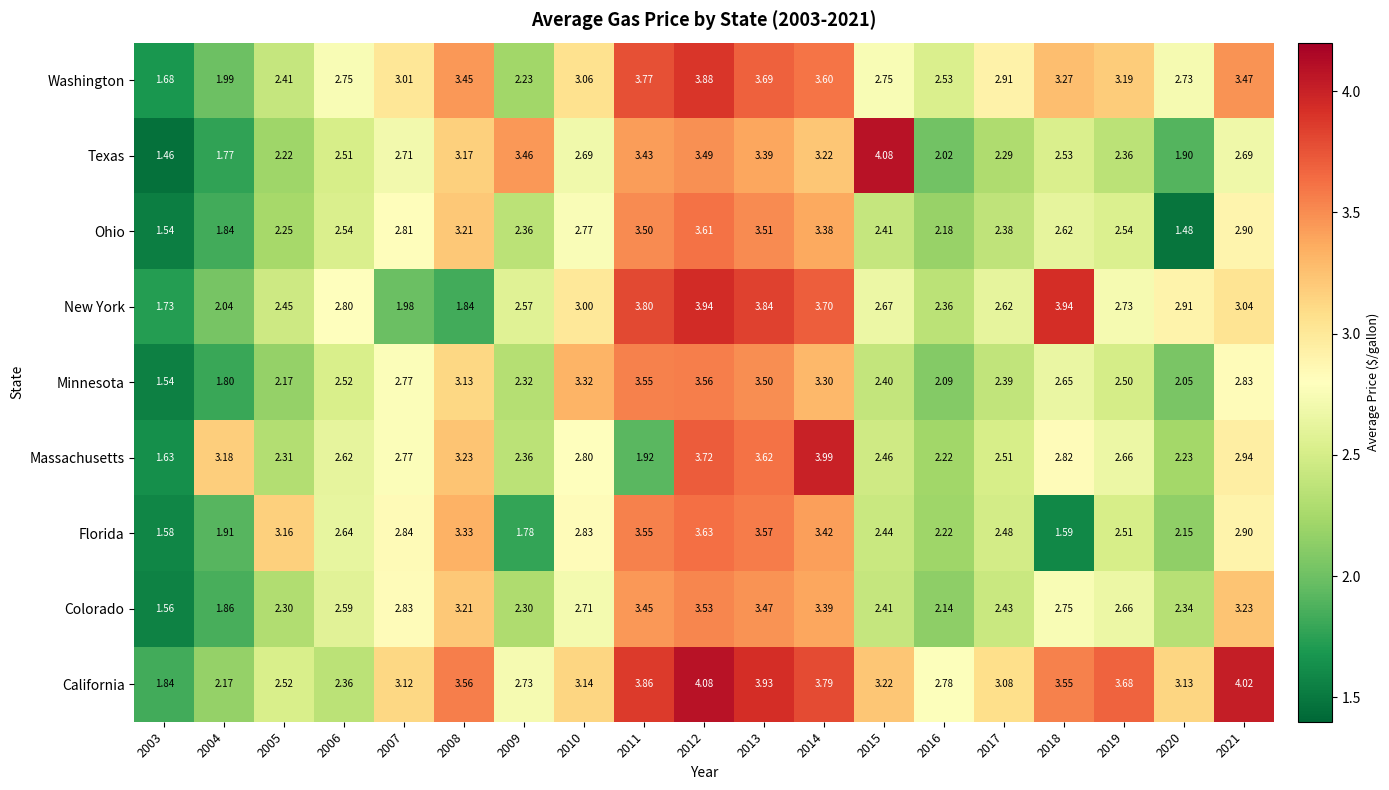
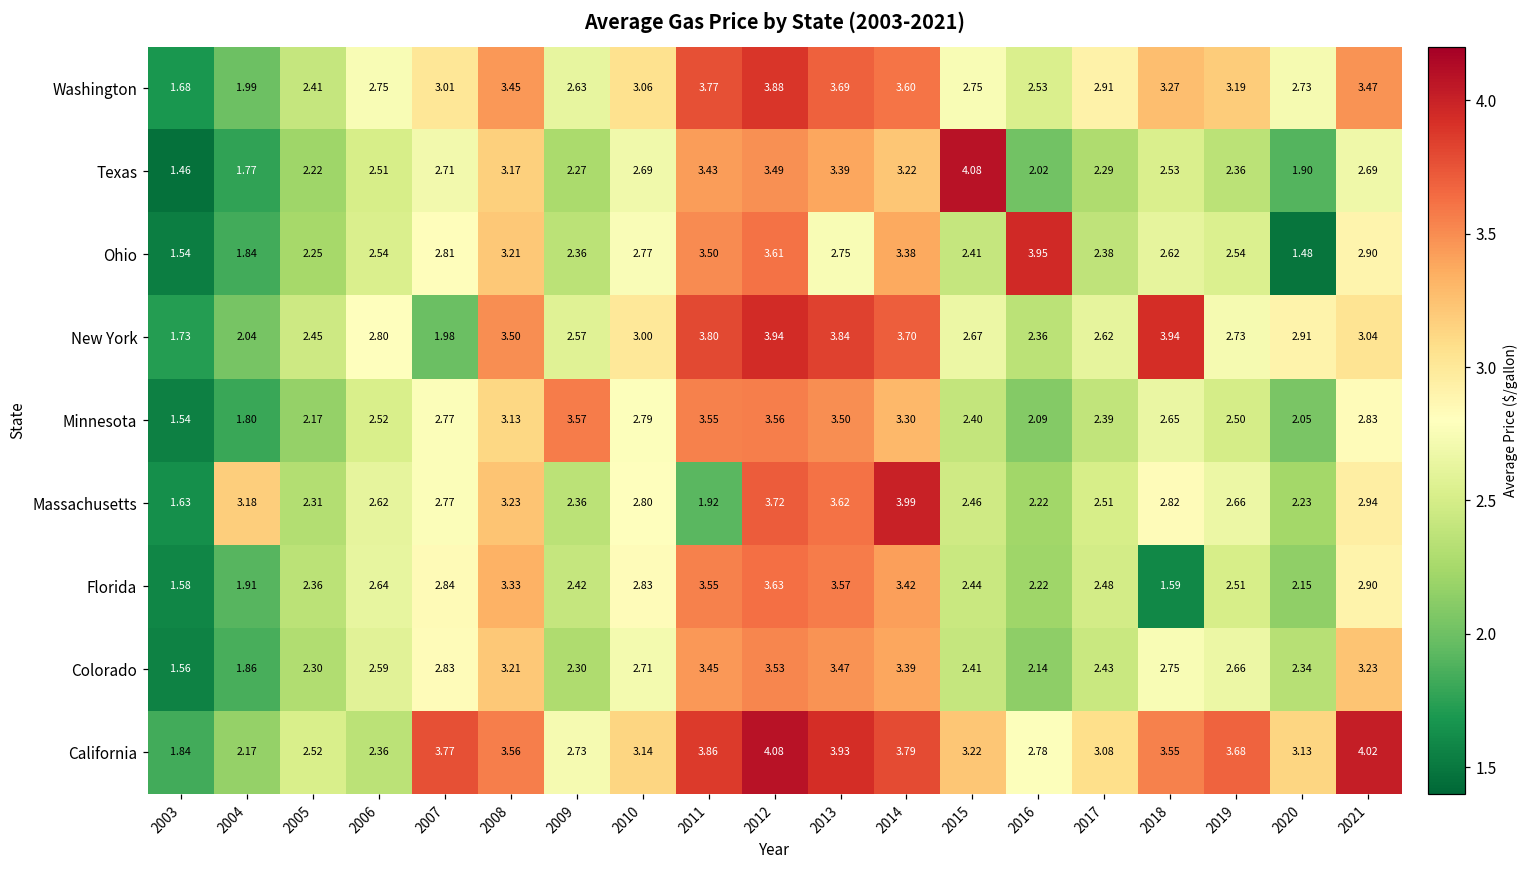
Washington, 2009: 2.23 -> 2.63
Texas, 2009: 3.46 -> 2.27
Ohio, 2013: 3.51 -> 2.75
Ohio, 2016: 2.18 -> 3.95
New York, 2008: 1.84 -> 3.50
Minnesota, 2009: 2.32 -> 3.57
Minnesota, 2010: 3.32 -> 2.79
Florida, 2005: 3.16 -> 2.36
Florida, 2009: 1.78 -> 2.42
California, 2007: 3.12 -> 3.77
